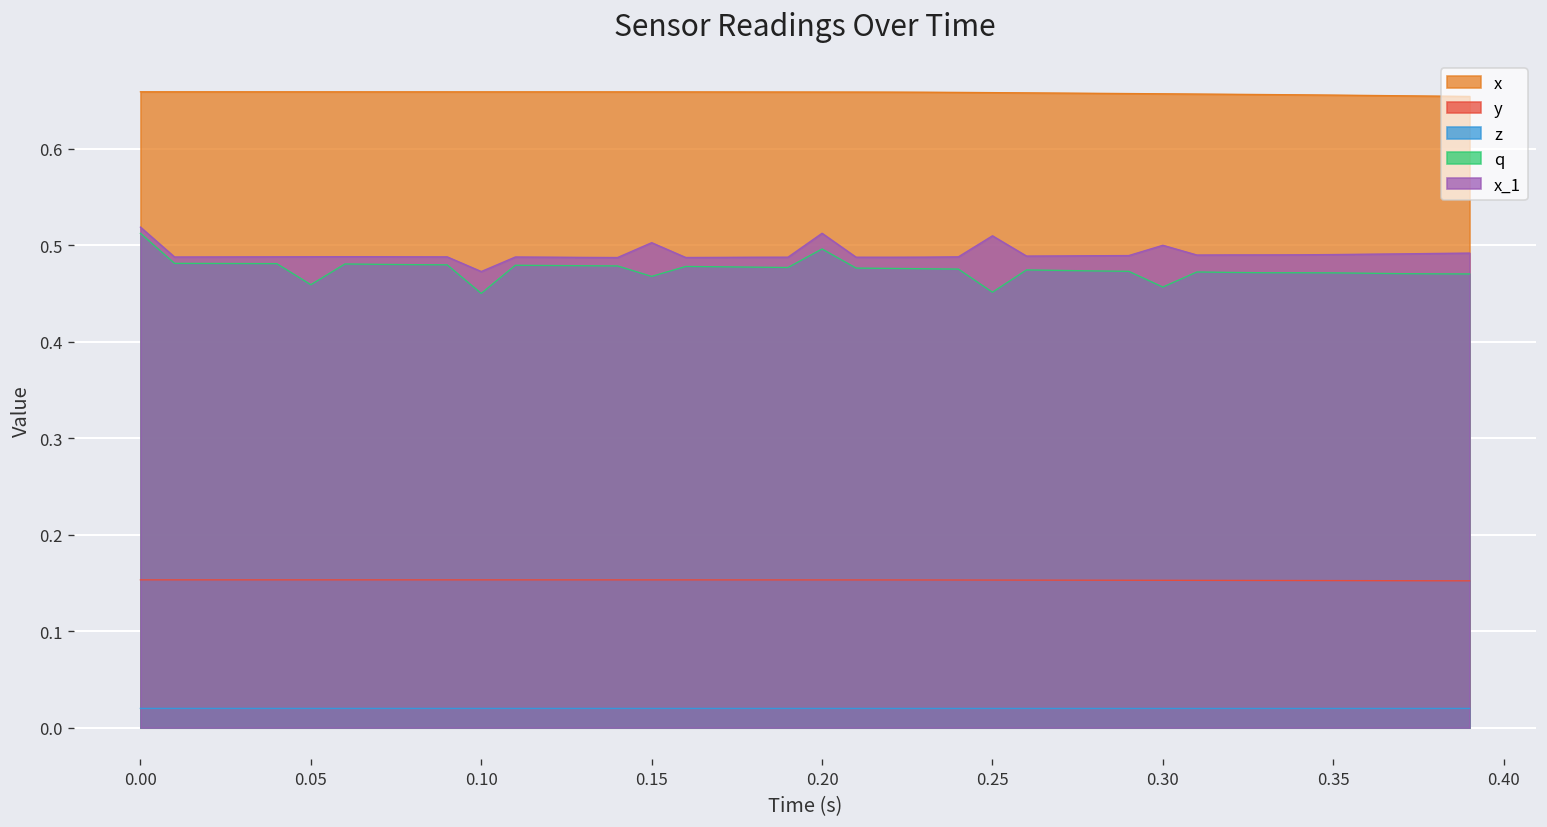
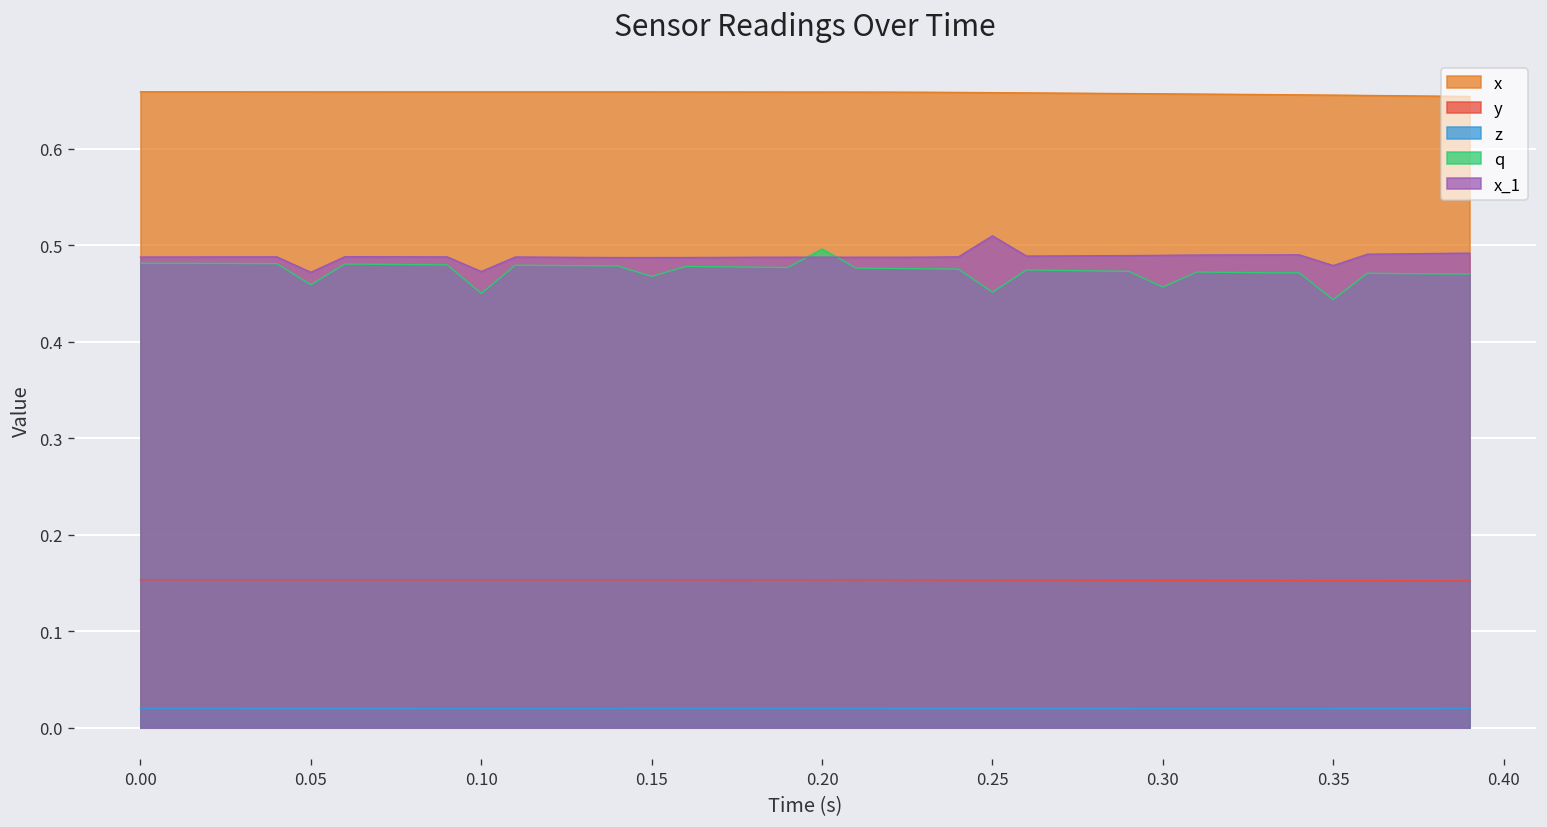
q, 0.00: 0.51 -> 0.48
x_1, 0.00: 0.52 -> 0.49
x_1, 0.05: 0.49 -> 0.47
x_1, 0.15: 0.50 -> 0.49
x_1, 0.20: 0.51 -> 0.49
x_1, 0.30: 0.50 -> 0.49
q, 0.35: 0.47 -> 0.44
x_1, 0.35: 0.49 -> 0.48
